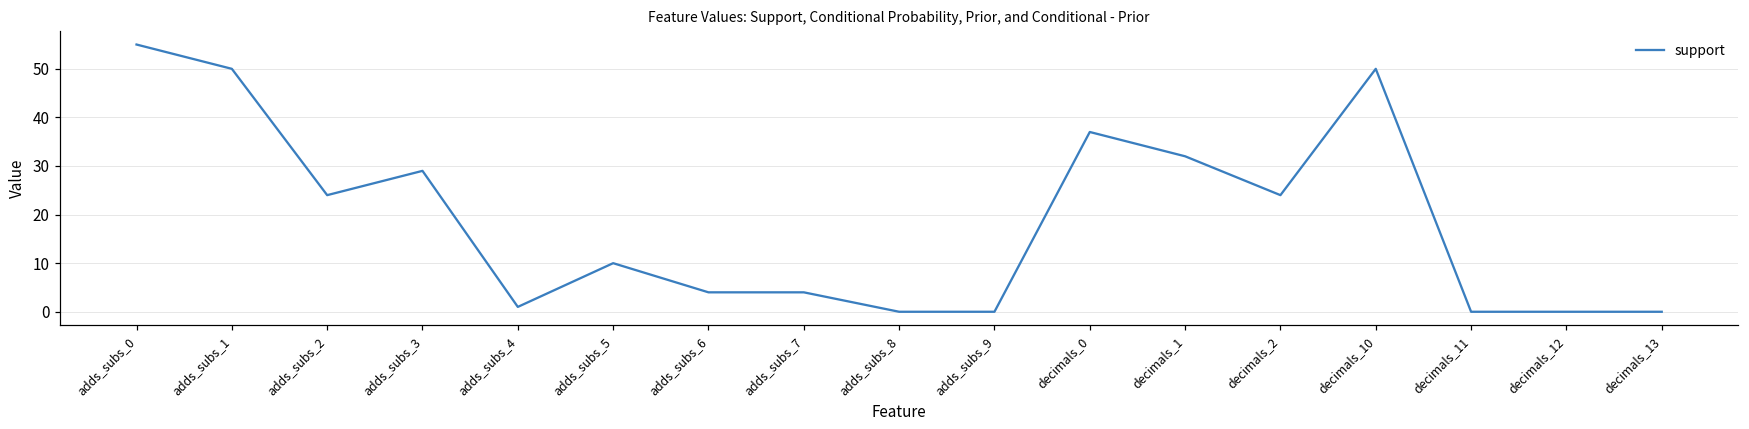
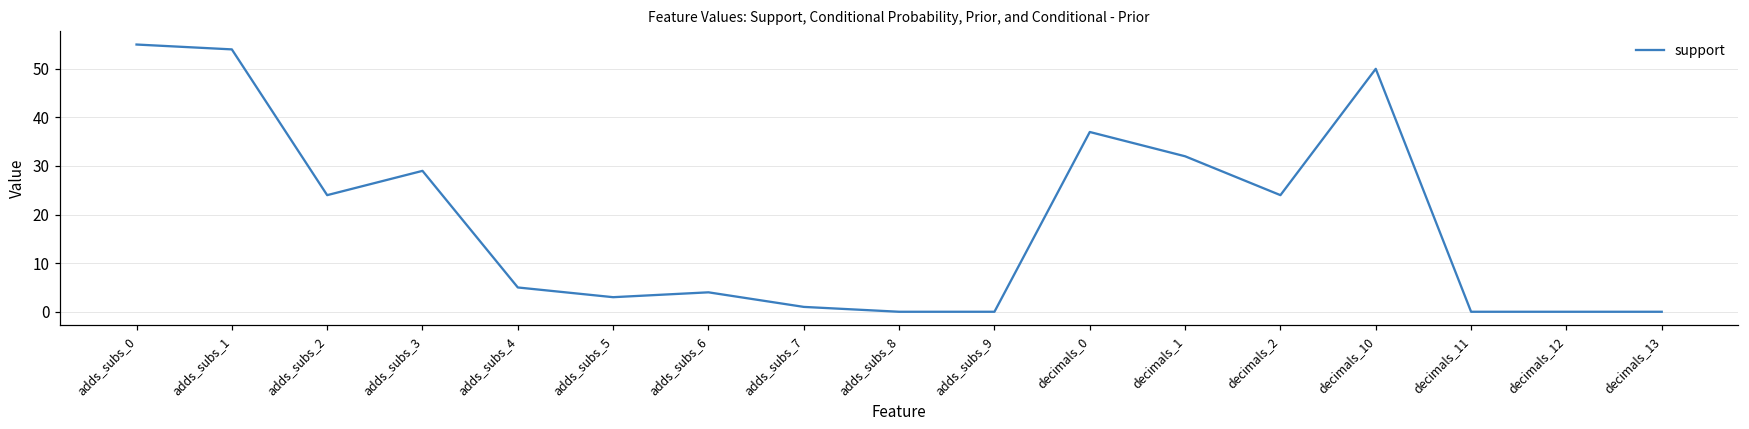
adds_subs_1: 50 -> 54
adds_subs_4: 1 -> 5
adds_subs_5: 10 -> 3
adds_subs_7: 4 -> 1
